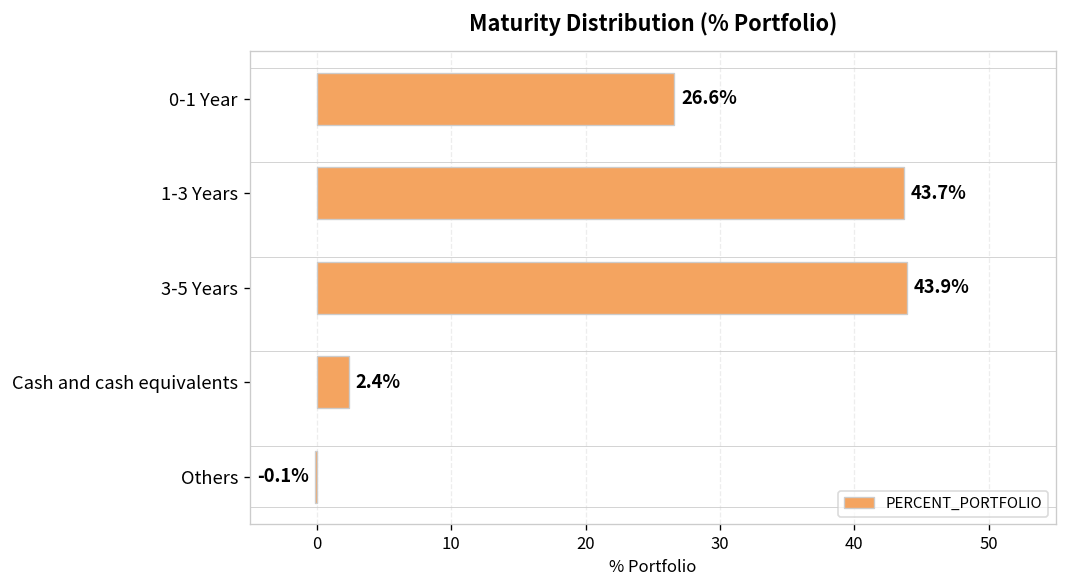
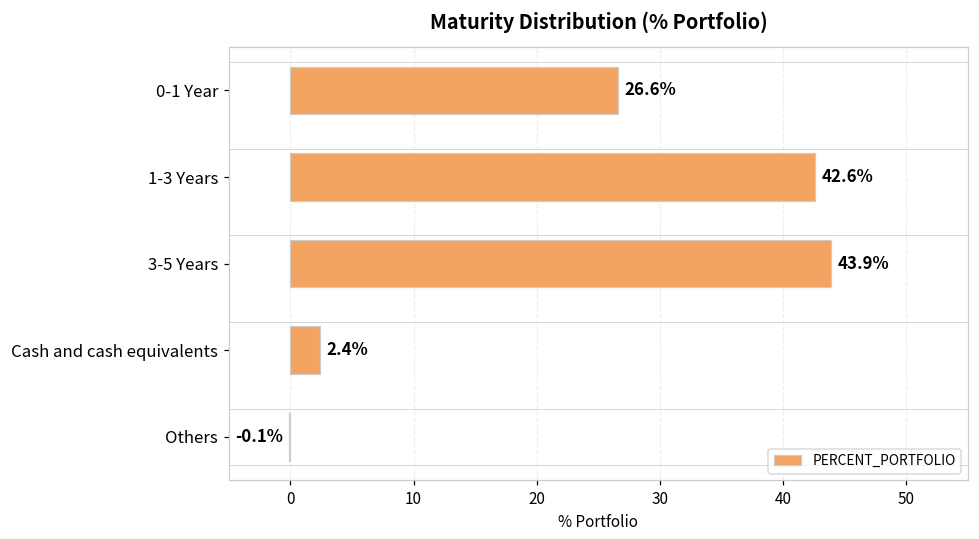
1-3 Years: 43.7% -> 42.6%
